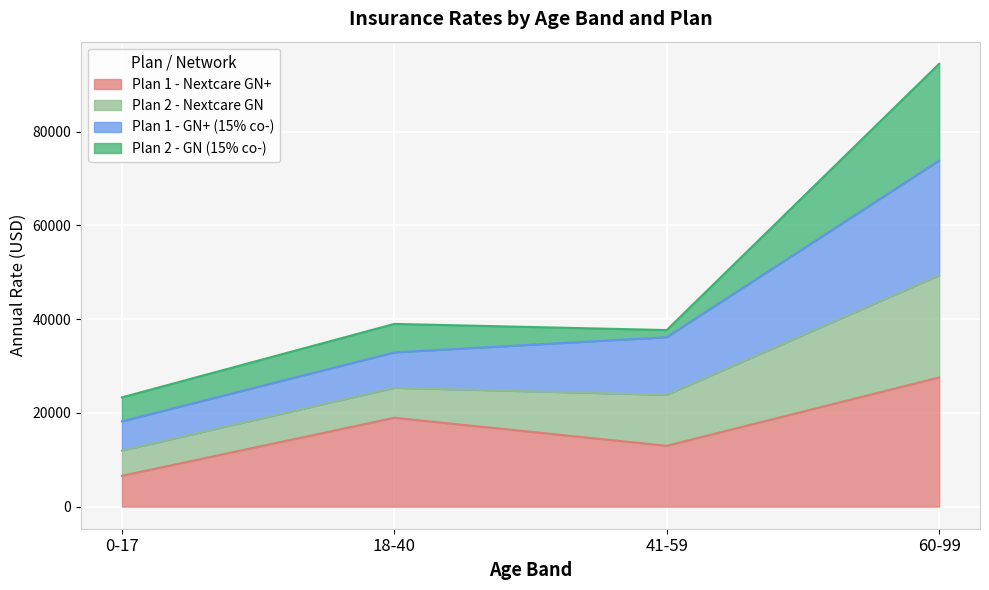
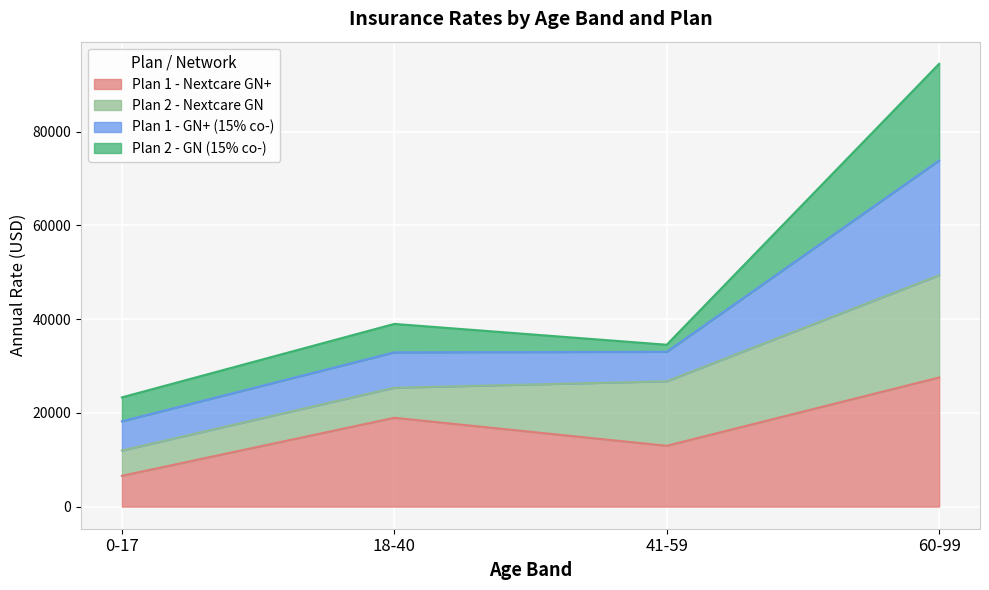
Plan 2 - Nextcare GN, 41-59: 11000 -> 14000
Plan 1 - GN+ (15% co-), 41-59: 12000 -> 6000
